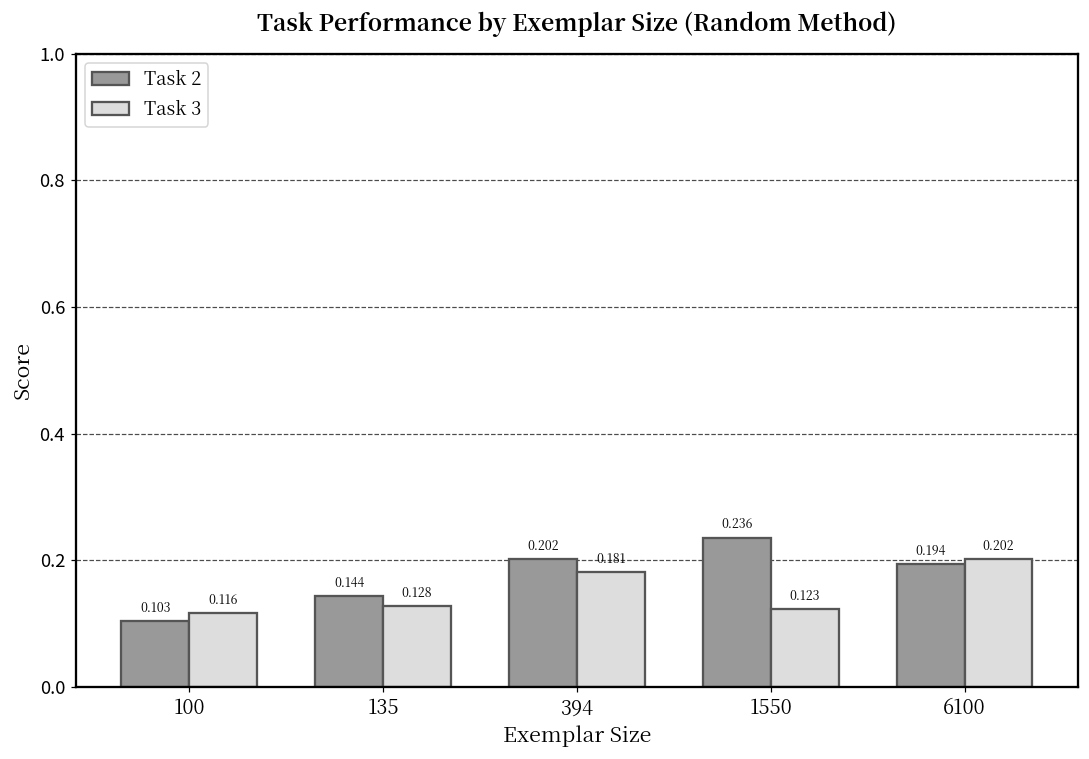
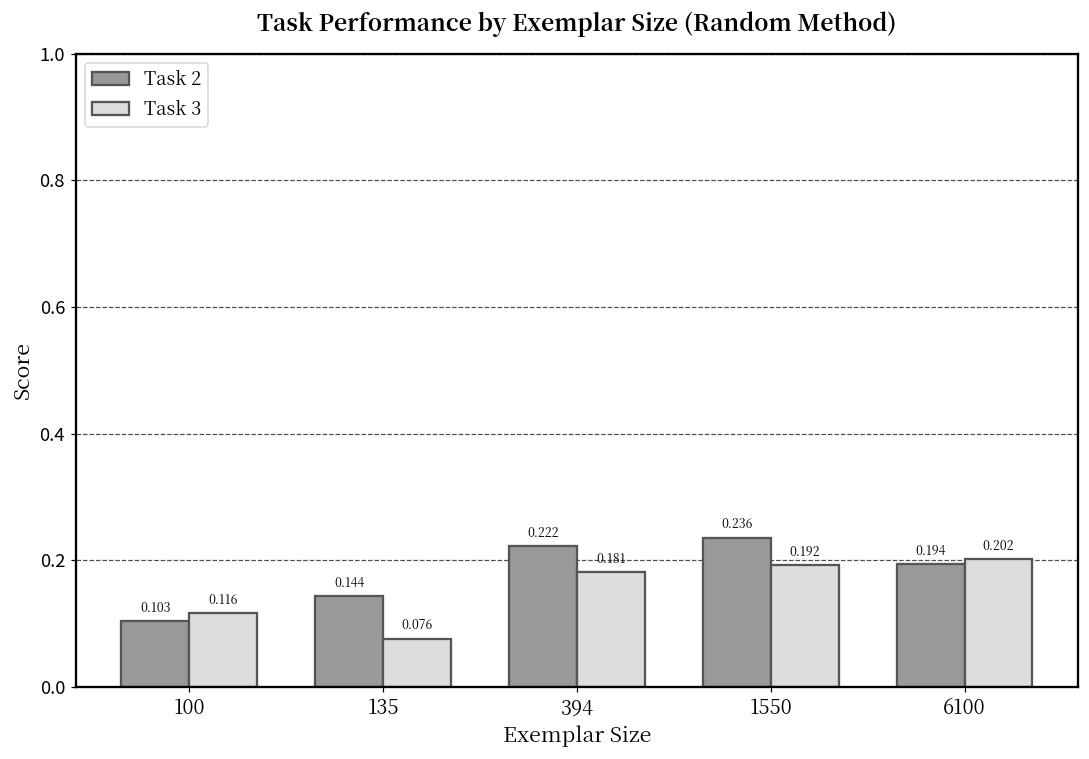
Task 3, 135: 0.128 -> 0.076
Task 2, 394: 0.202 -> 0.222
Task 3, 1550: 0.123 -> 0.192
